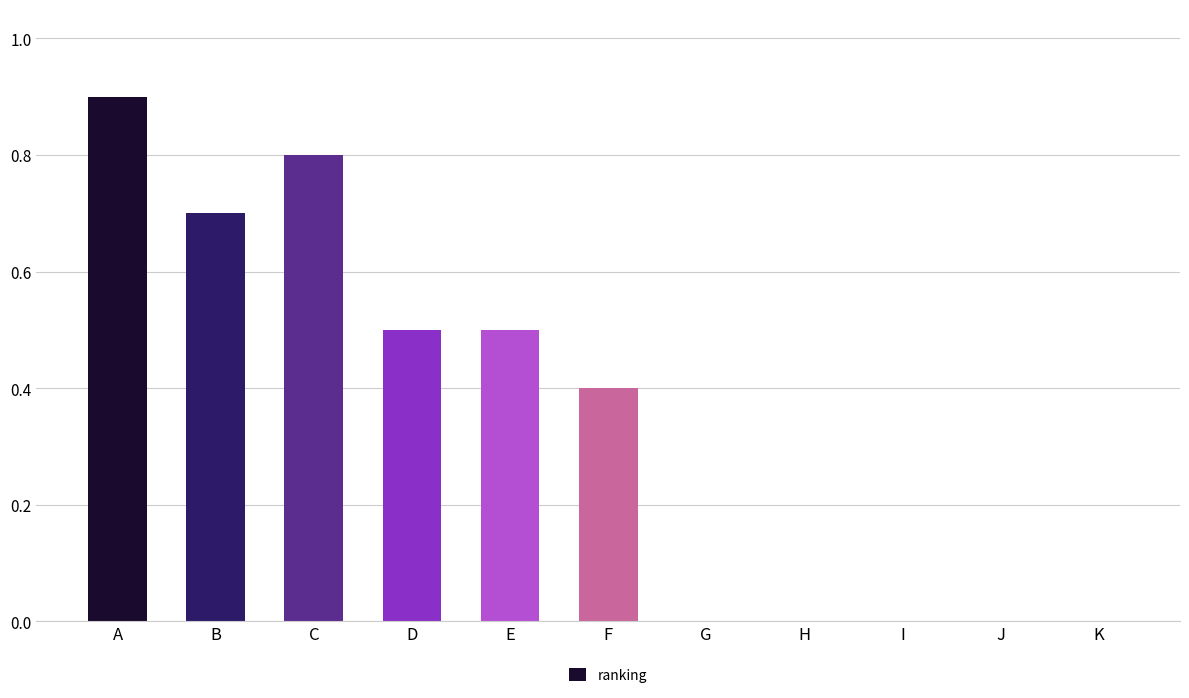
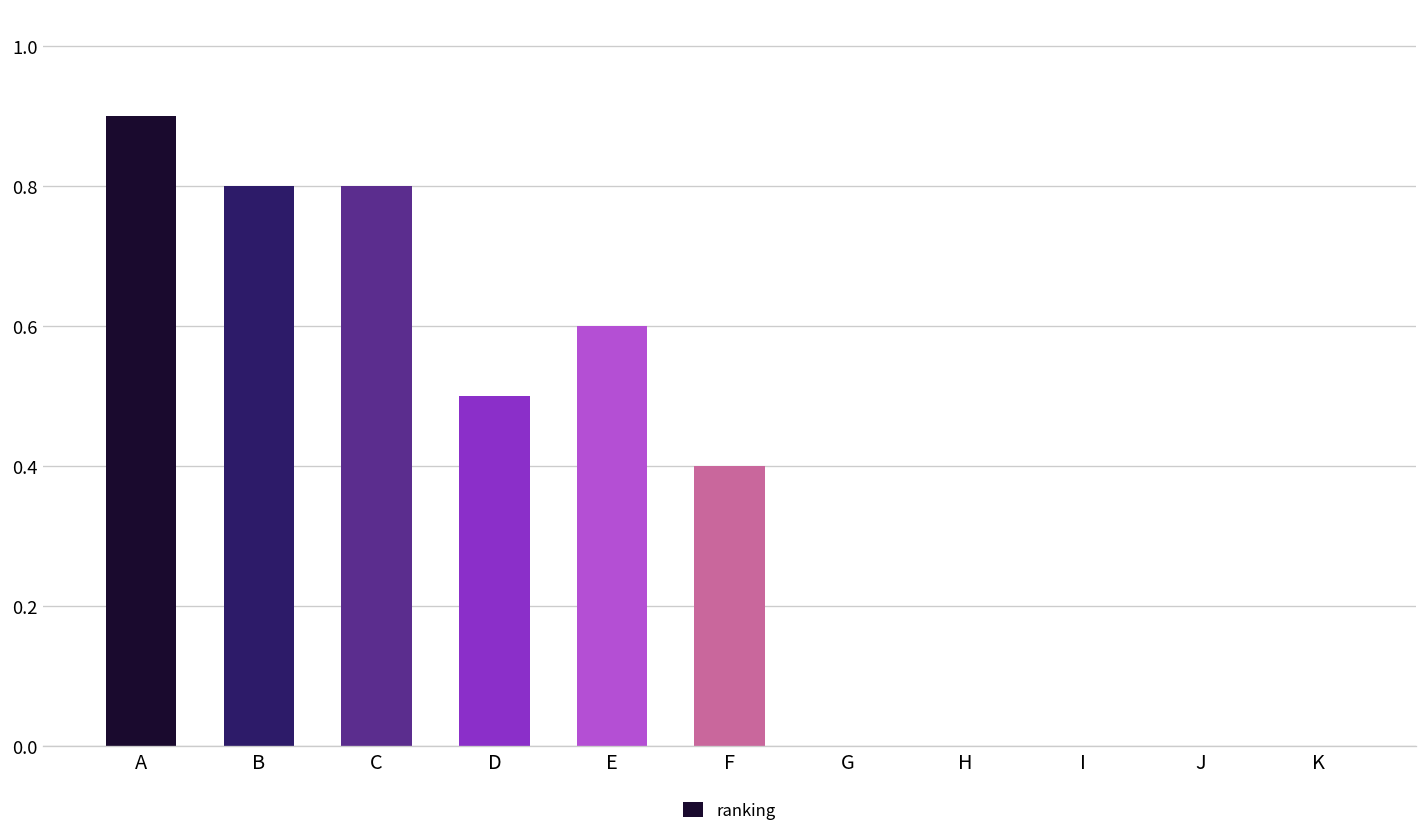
B: 0.7 -> 0.8
E: 0.5 -> 0.6
